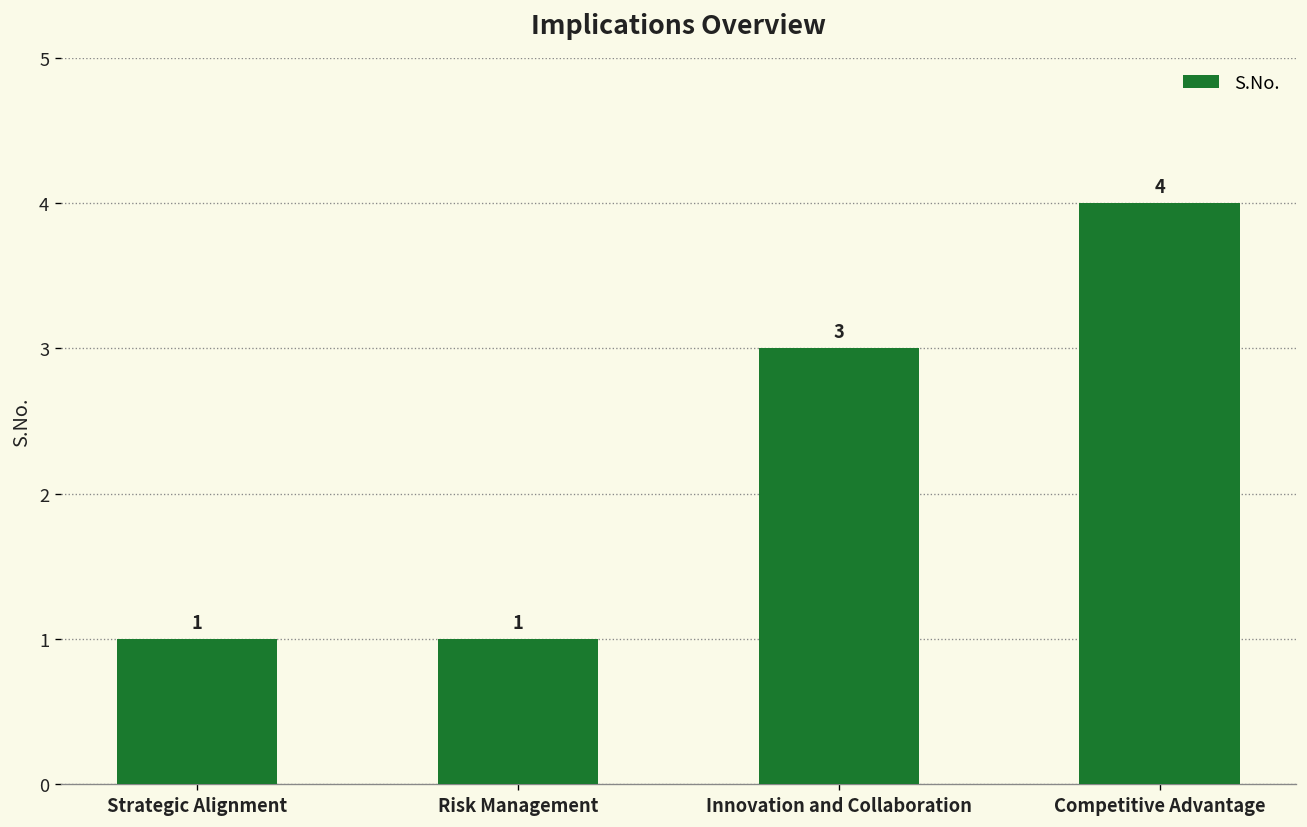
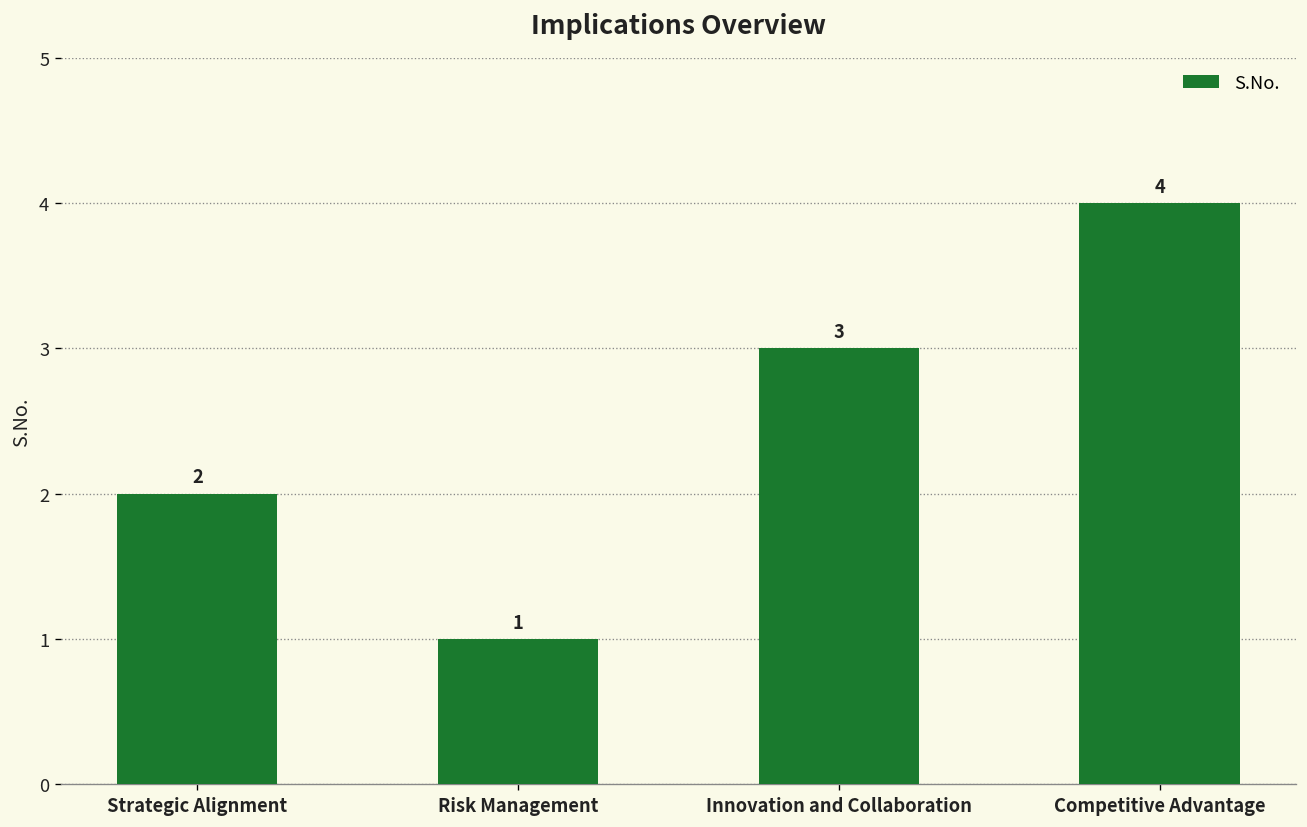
Strategic Alignment: 1 -> 2
